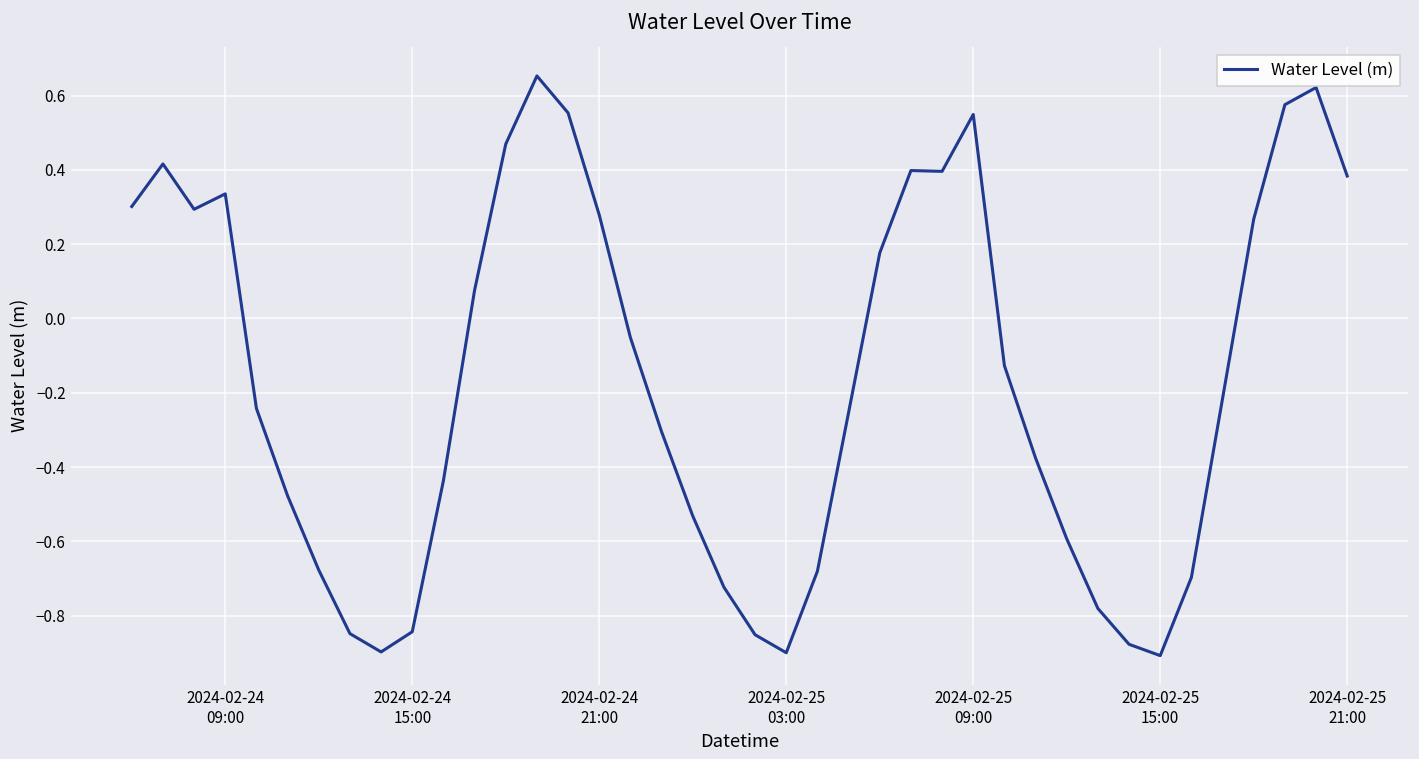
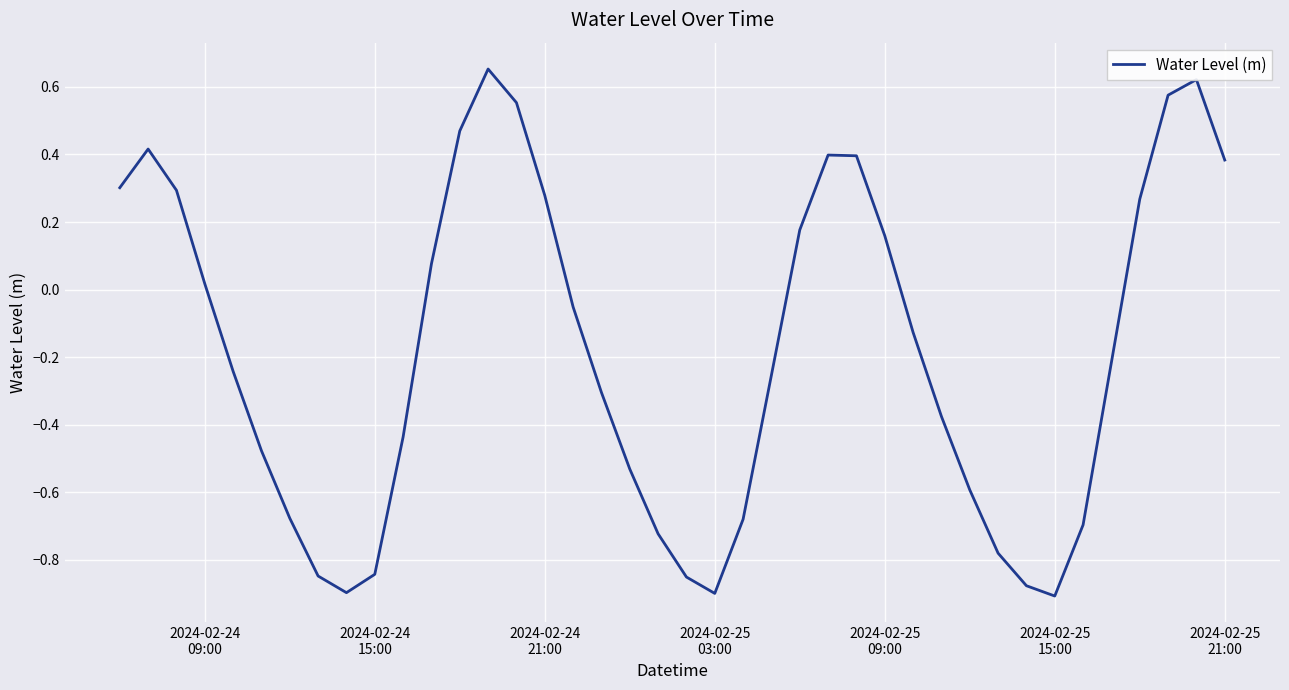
2024-02-24 09:00: 0.34 -> 0.02
2024-02-25 09:00: 0.55 -> 0.16
